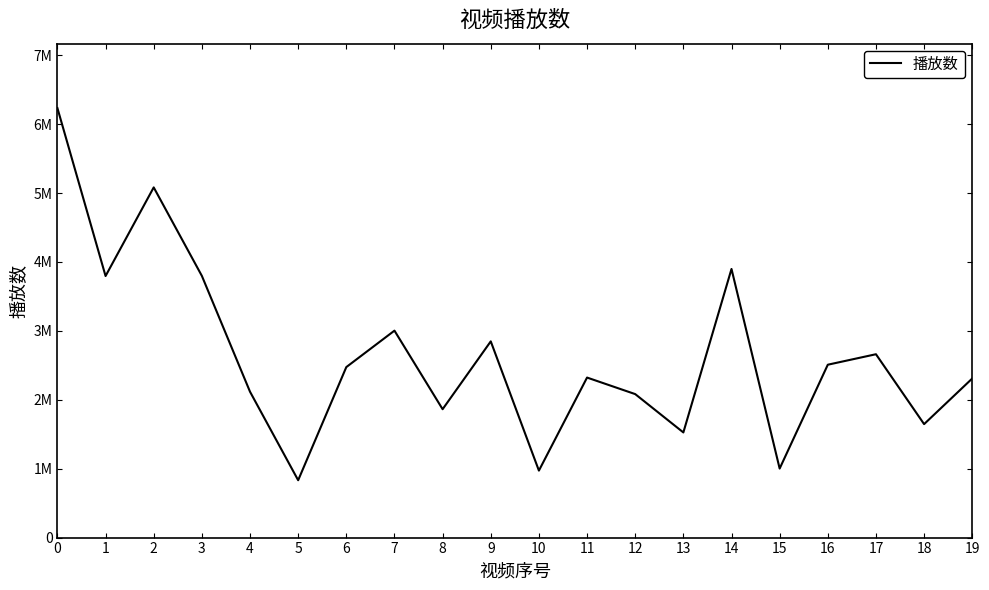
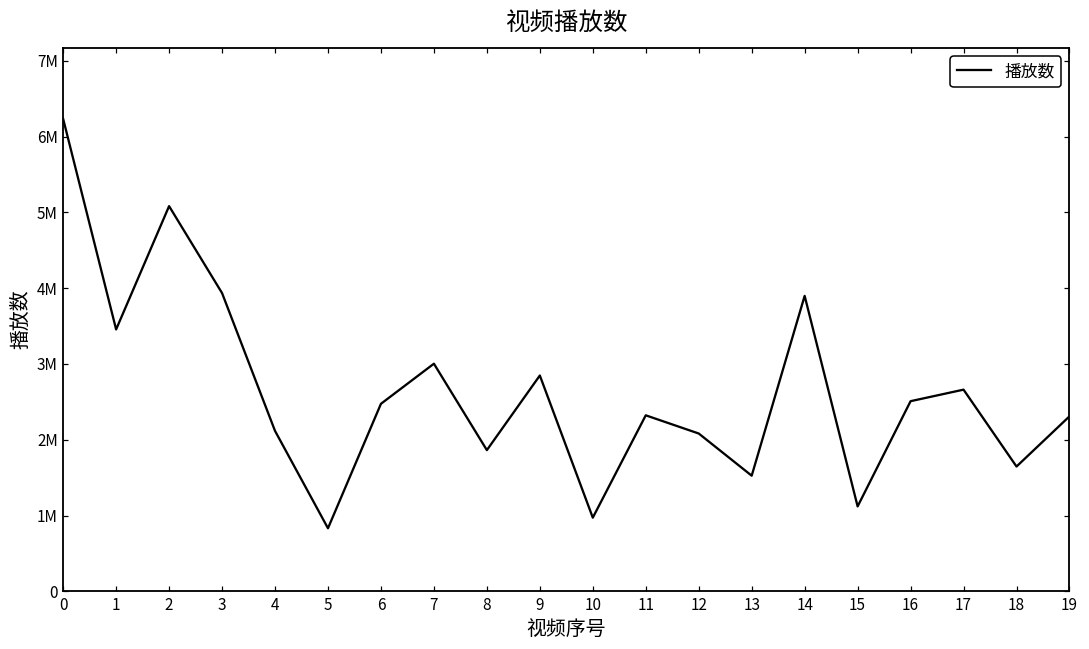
1: 3800000 -> 3500000
3: 3800000 -> 3900000
15: 1000000 -> 1100000
